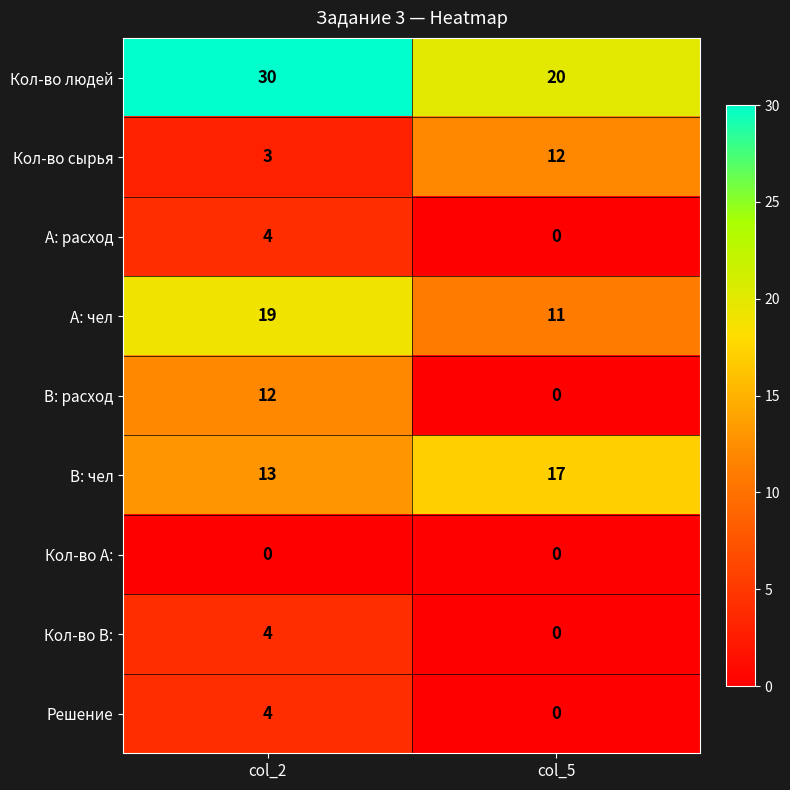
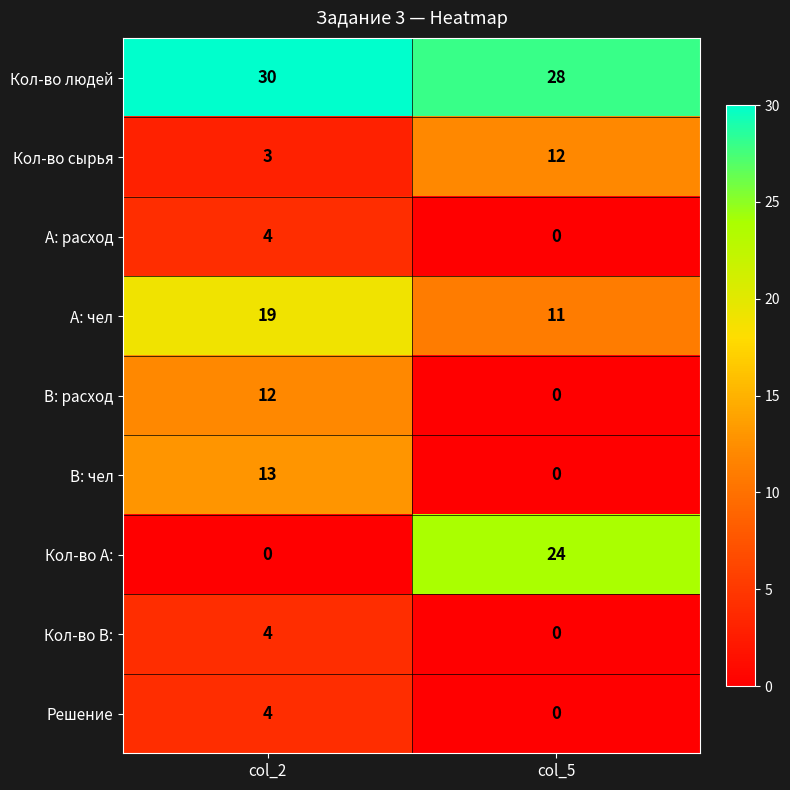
Кол-во людей, col_5: 20 -> 28
В: чел, col_5: 17 -> 0
Кол-во A:, col_5: 0 -> 24
